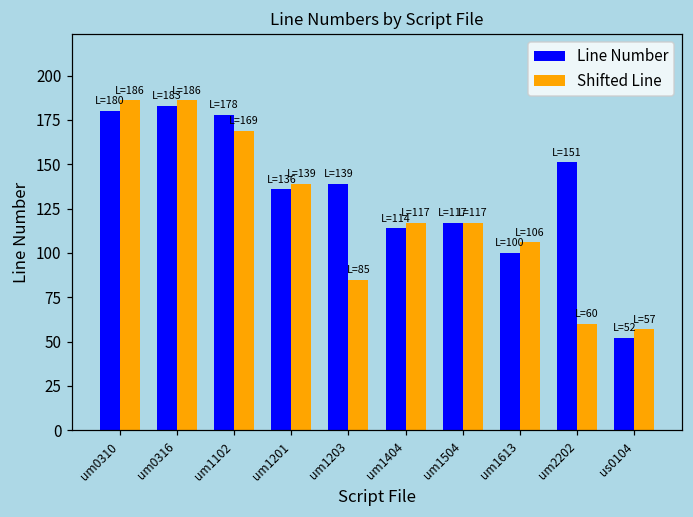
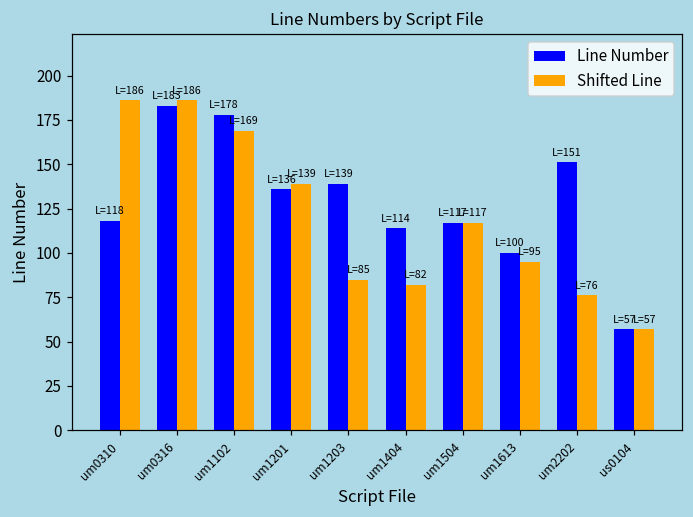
Line Number, um0310: 180 -> 118
Shifted Line, um1404: 117 -> 82
Shifted Line, um1613: 106 -> 95
Shifted Line, um2202: 60 -> 76
Line Number, us0104: 52 -> 57
